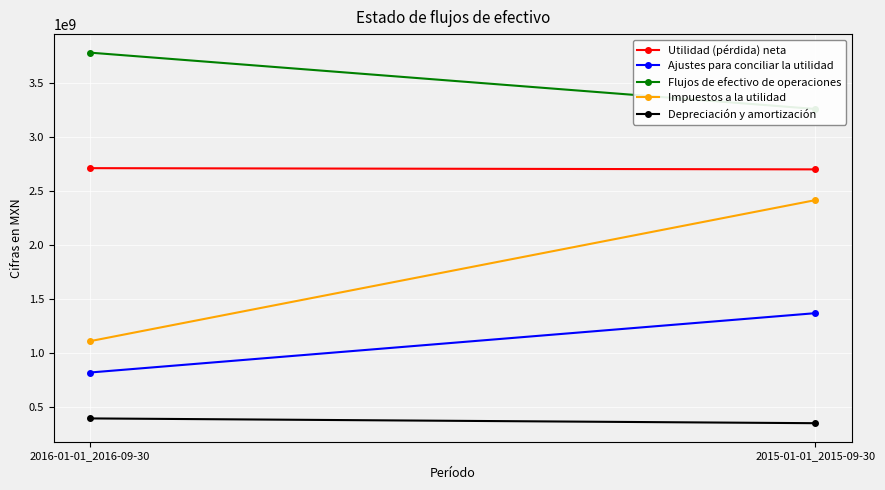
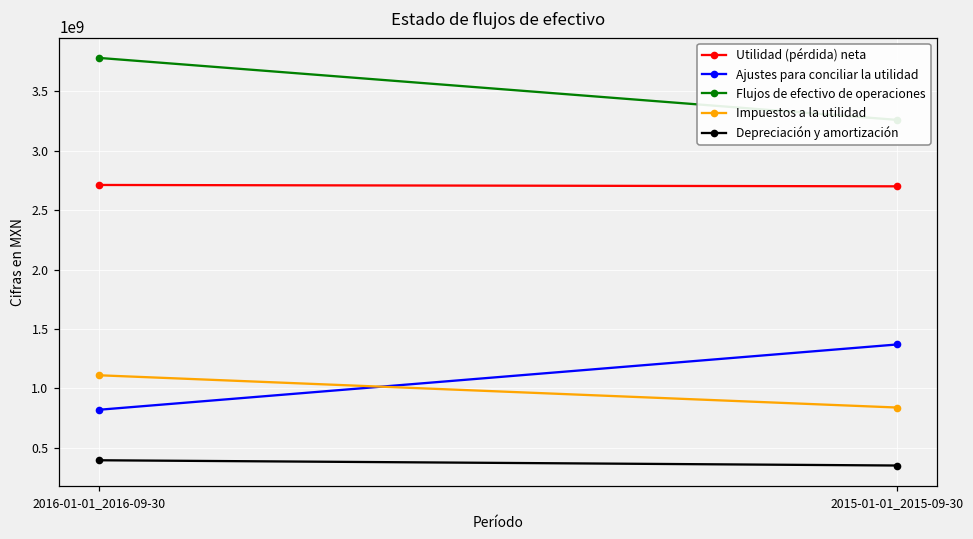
Impuestos a la utilidad, 2015-01-01_2015-09-30: 2420000000 -> 840000000
